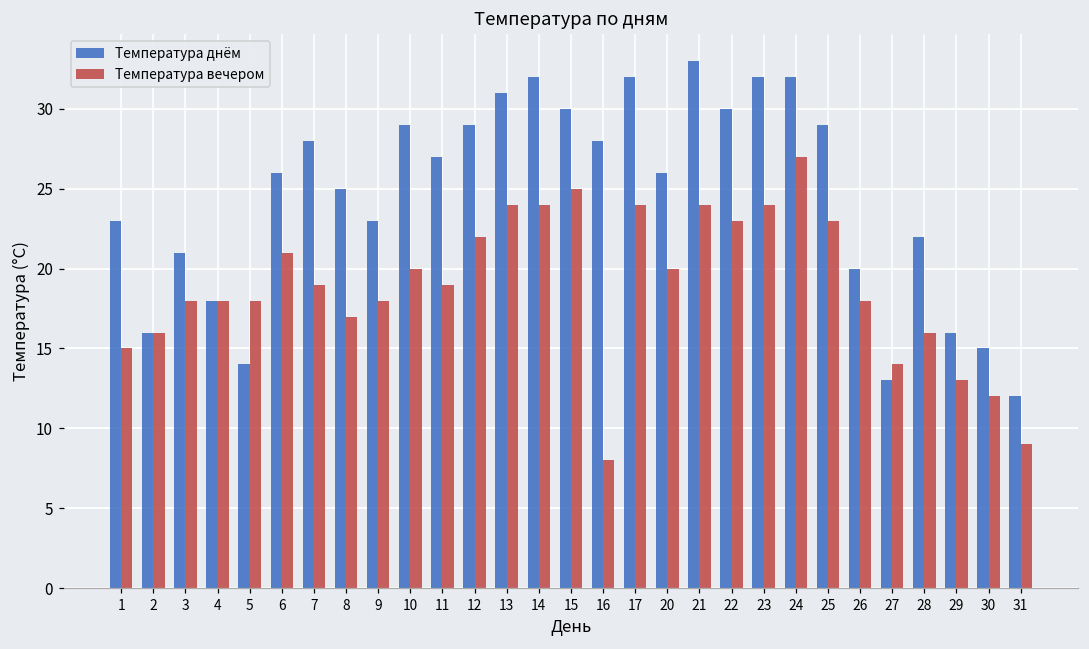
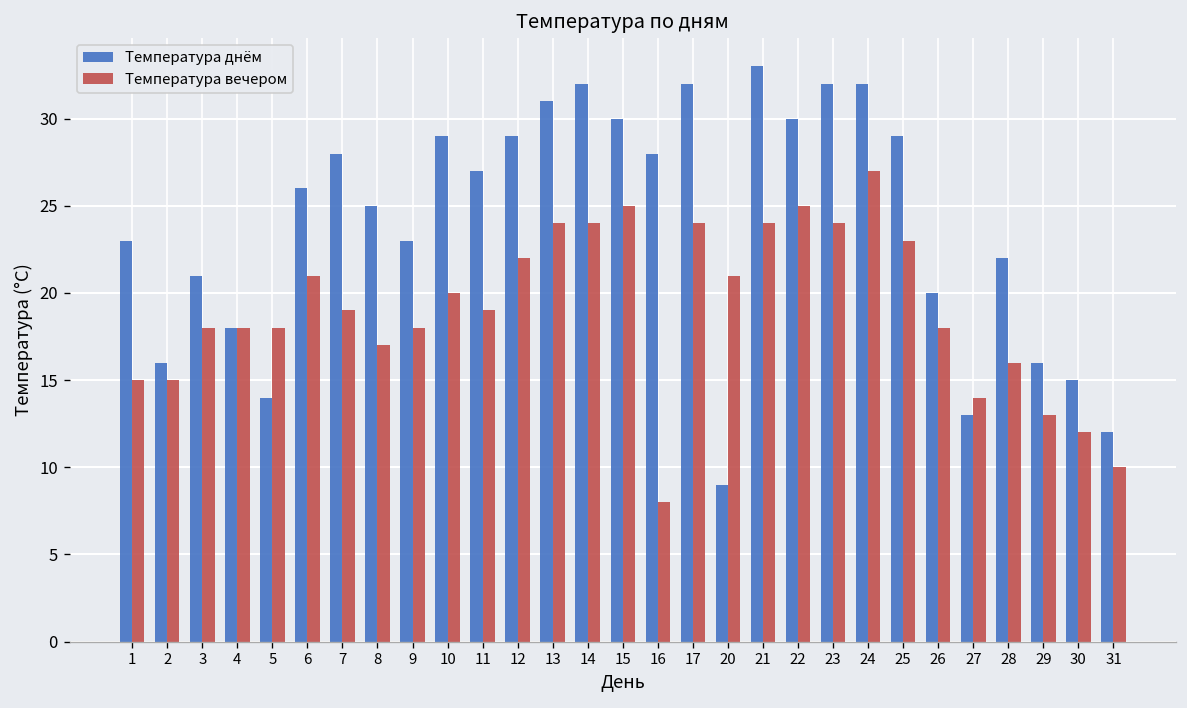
Температура вечером, 2: 16 -> 15
Температура днём, 20: 26 -> 9
Температура вечером, 20: 20 -> 21
Температура вечером, 22: 23 -> 25
Температура вечером, 31: 9 -> 10
